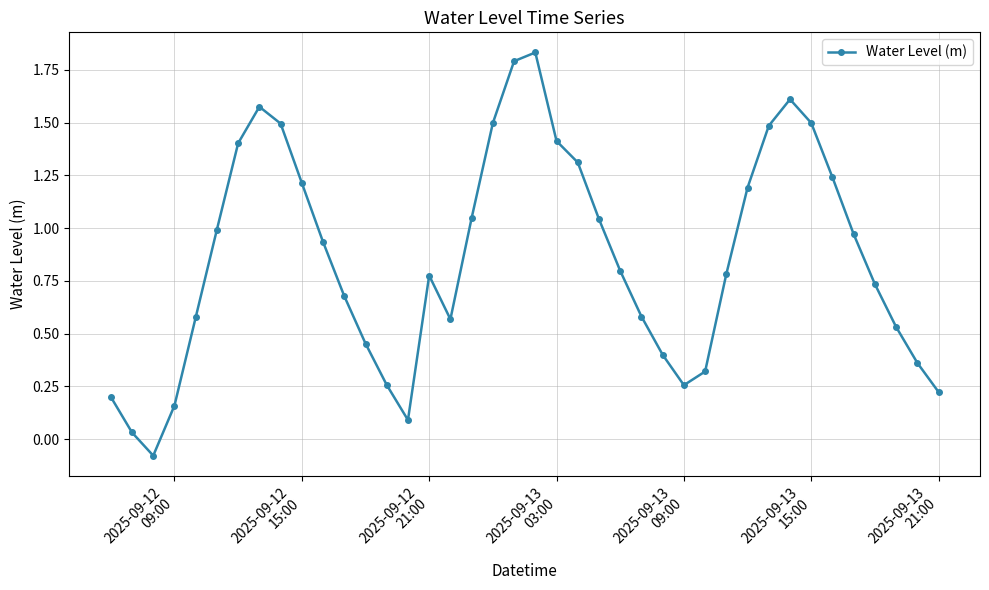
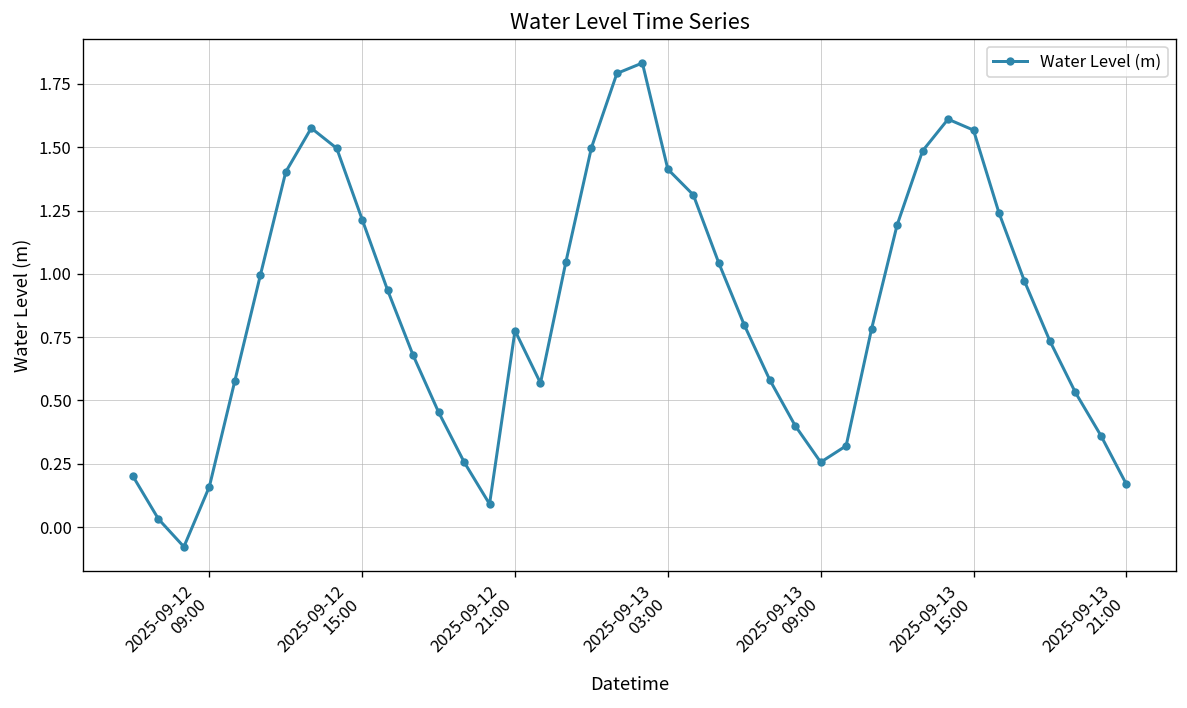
2025-09-13 15:00: 1.50 -> 1.57
2025-09-13 21:00: 0.22 -> 0.17
